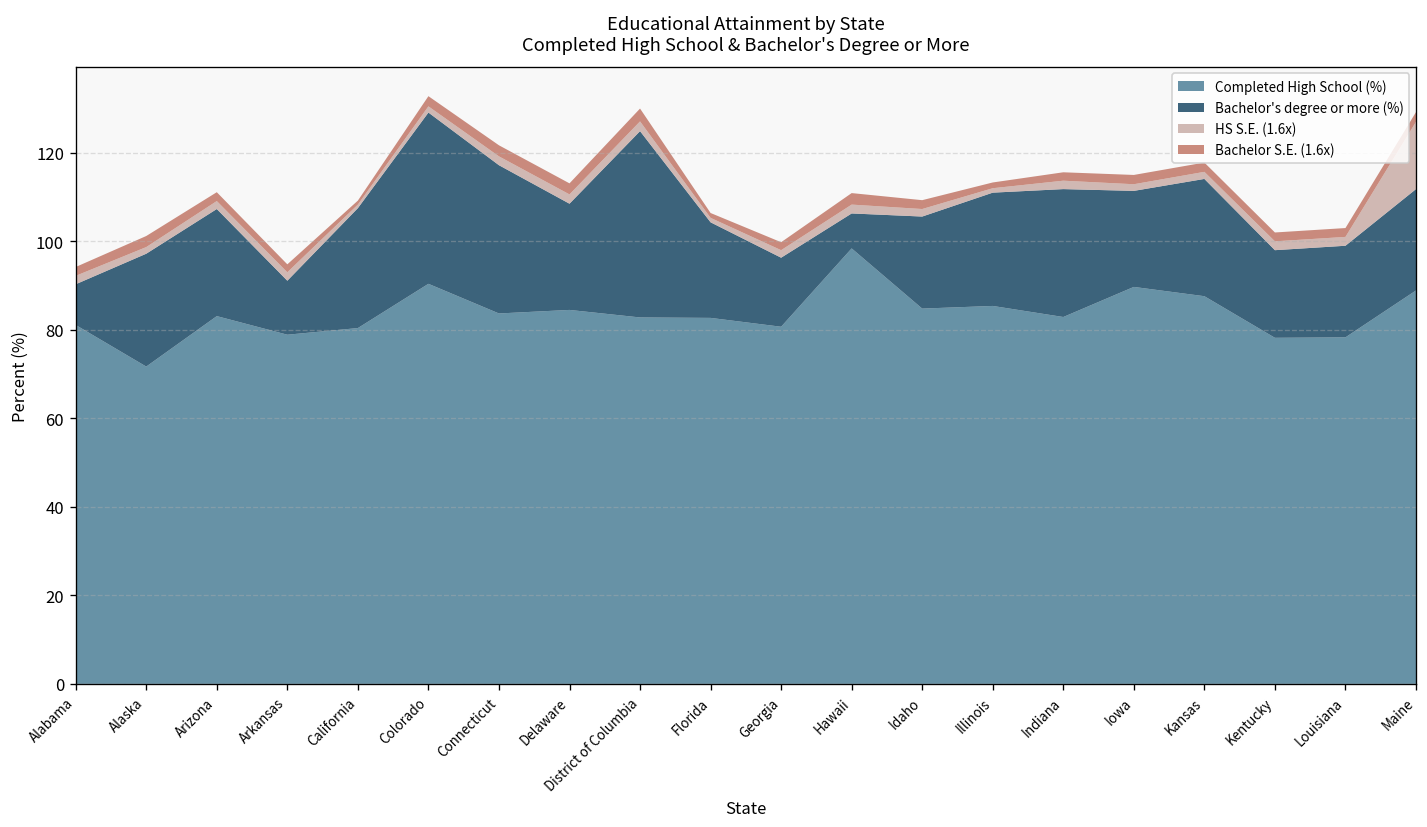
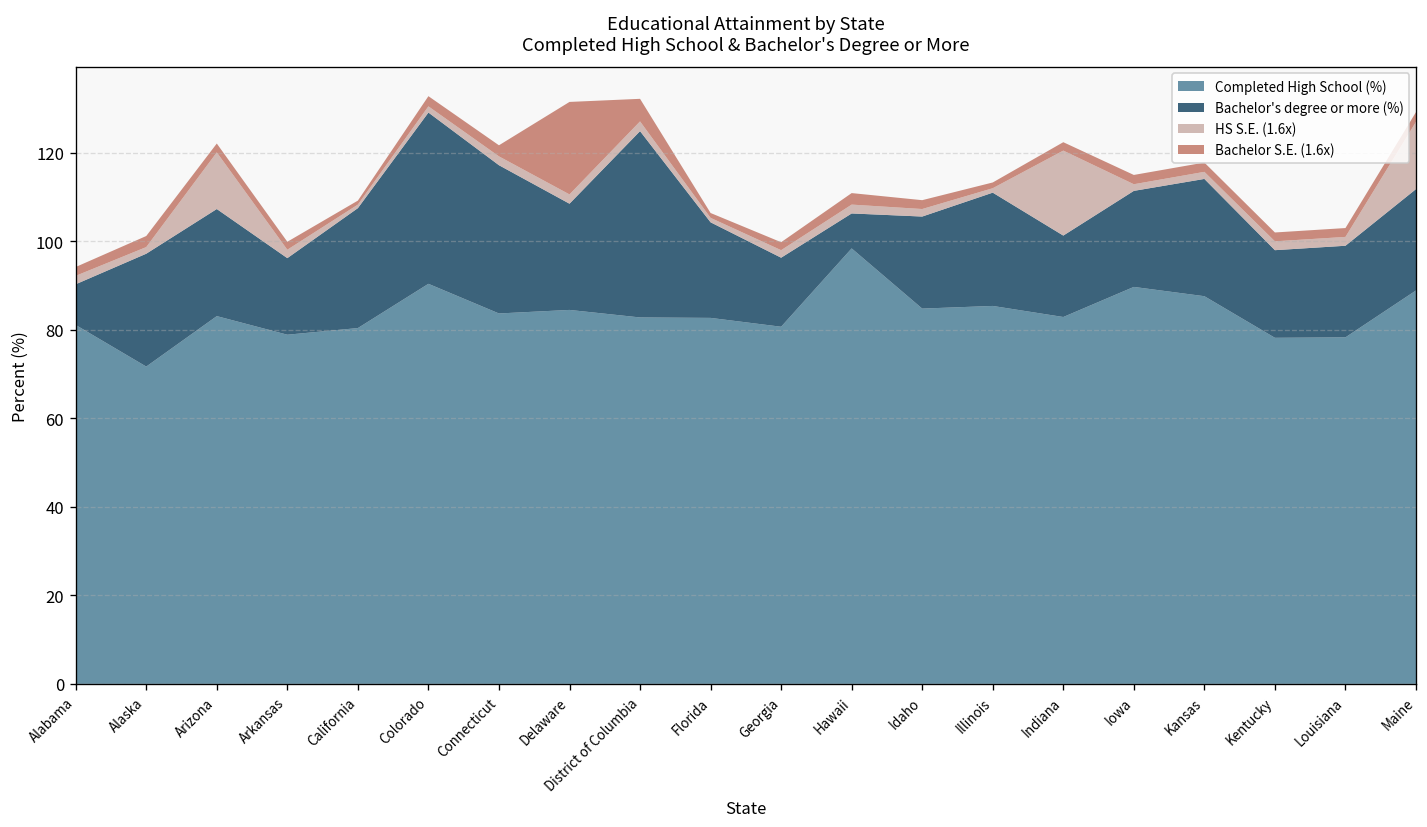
HS S.E. (1.6x), Arizona: 2 -> 13
Bachelor's degree or more (%), Arkansas: 12 -> 17
Bachelor S.E. (1.6x), Delaware: 3 -> 21
Bachelor S.E. (1.6x), District of Columbia: 3 -> 5
Bachelor's degree or more (%), Indiana: 29 -> 18
HS S.E. (1.6x), Indiana: 2 -> 19
